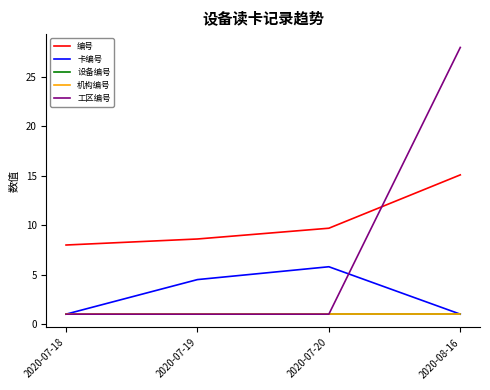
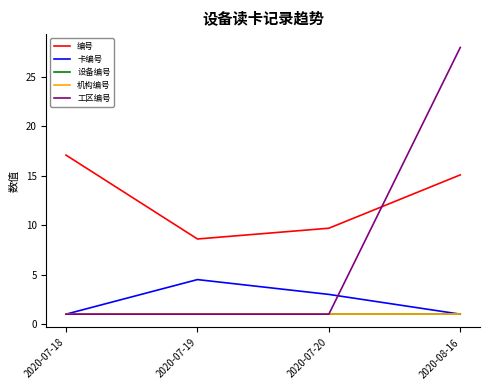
编号, 2020-07-18: 8 -> 17
卡编号, 2020-07-20: 6 -> 3
